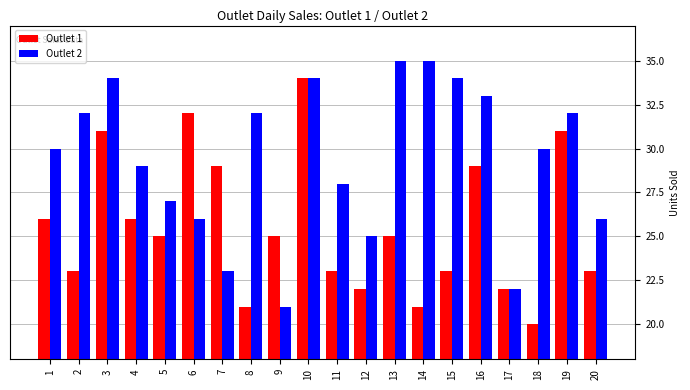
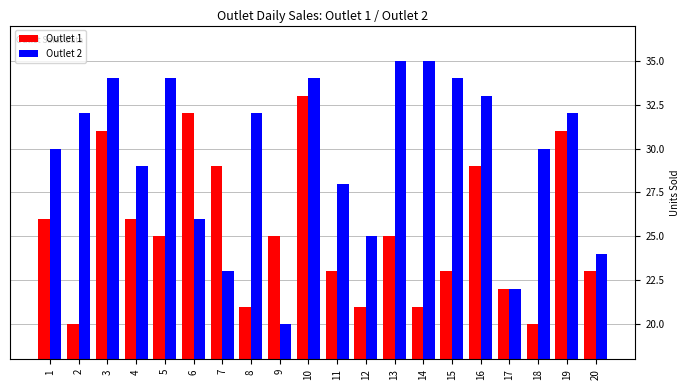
Outlet 1, 2: 23 -> 20
Outlet 2, 5: 27 -> 34
Outlet 2, 9: 21 -> 20
Outlet 1, 10: 34 -> 33
Outlet 1, 12: 22 -> 21
Outlet 2, 20: 26 -> 24
